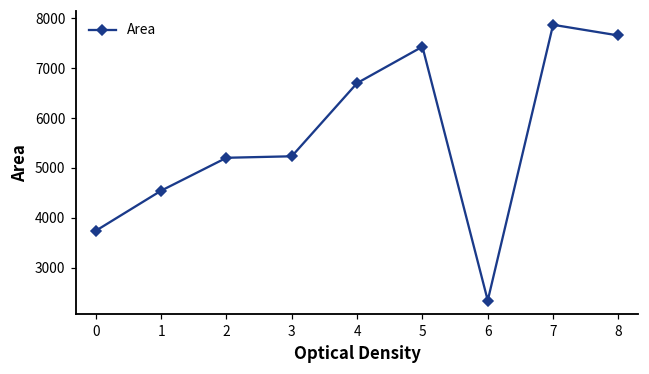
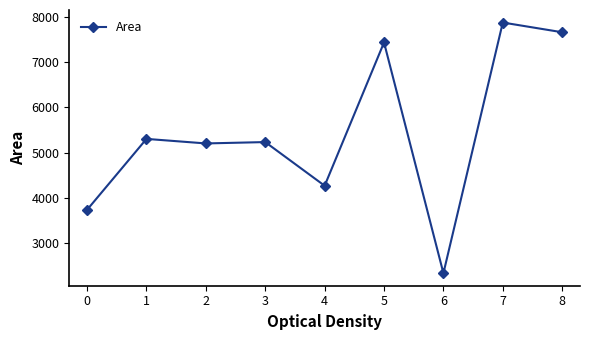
1: 4500 -> 5300
4: 6700 -> 4300
